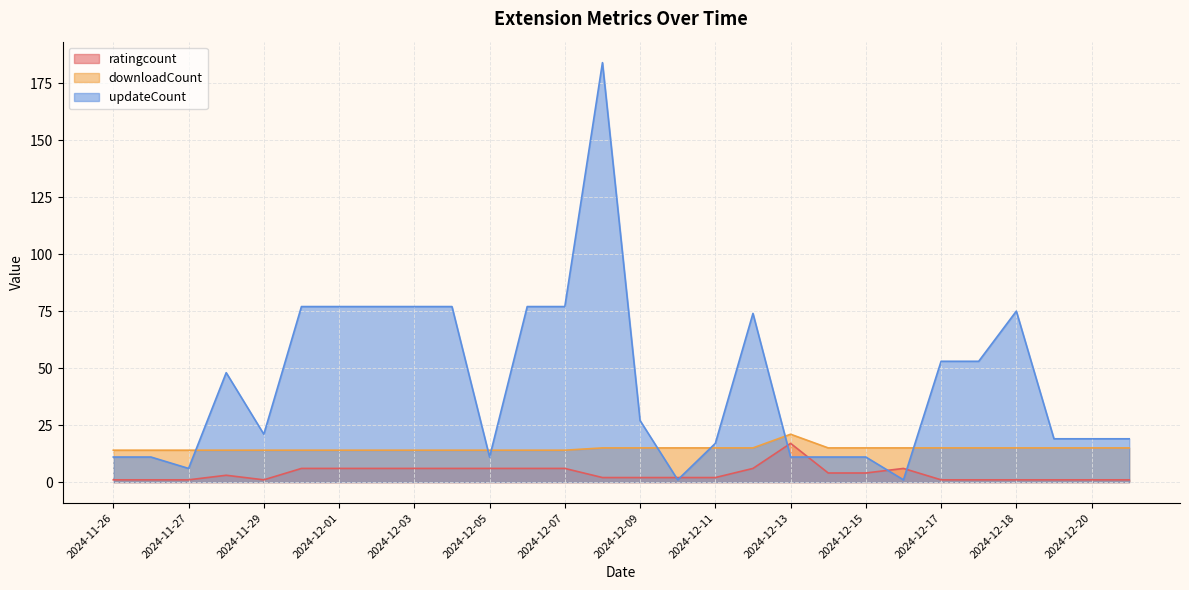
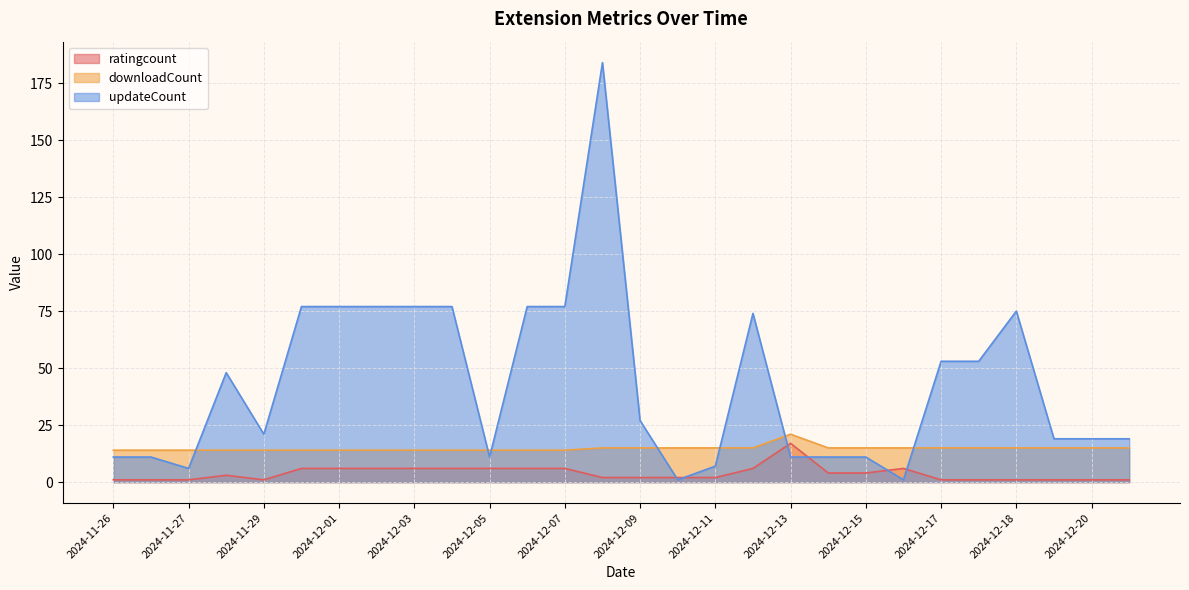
updateCount, 2024-12-11: 17 -> 7
